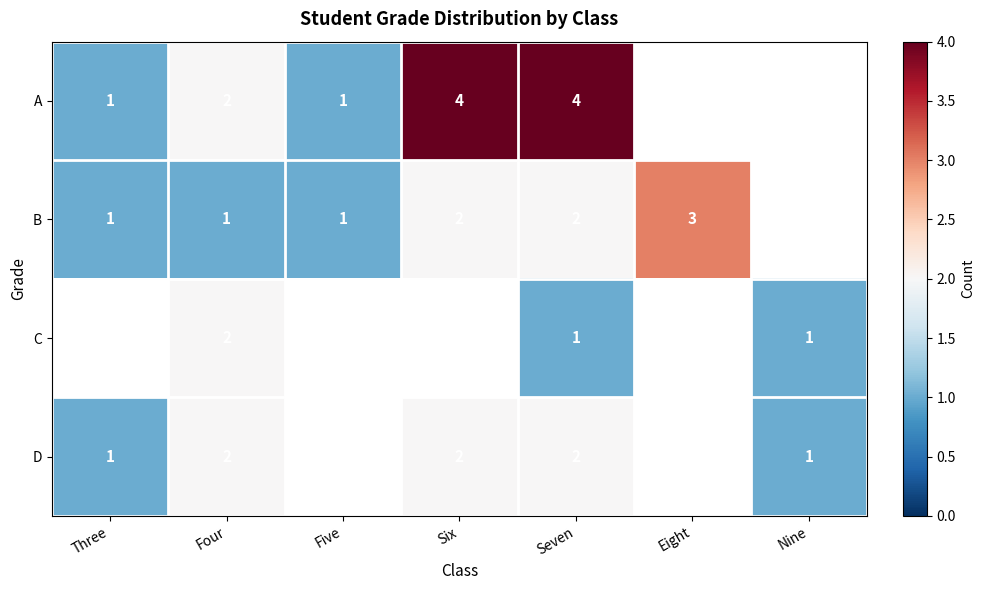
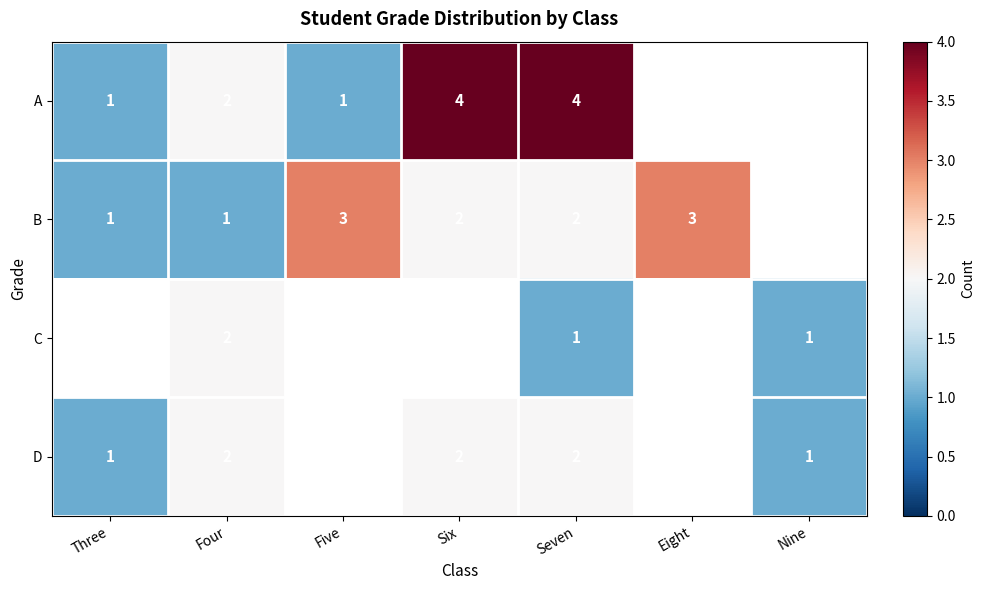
B, Five: 1 -> 3
